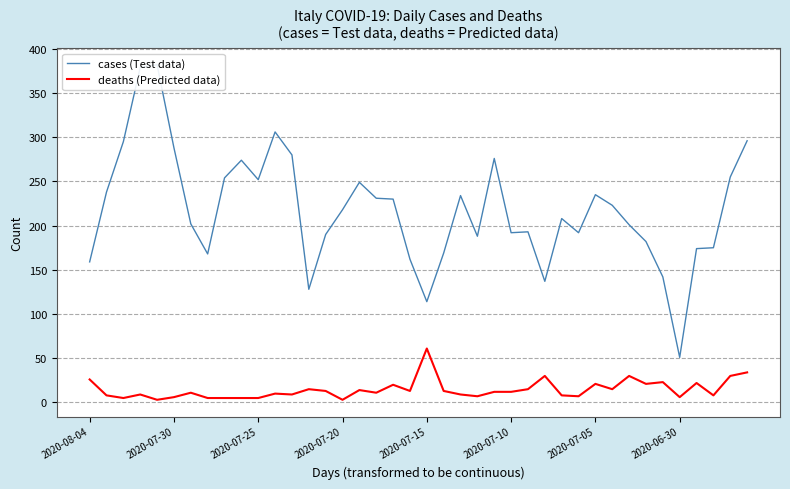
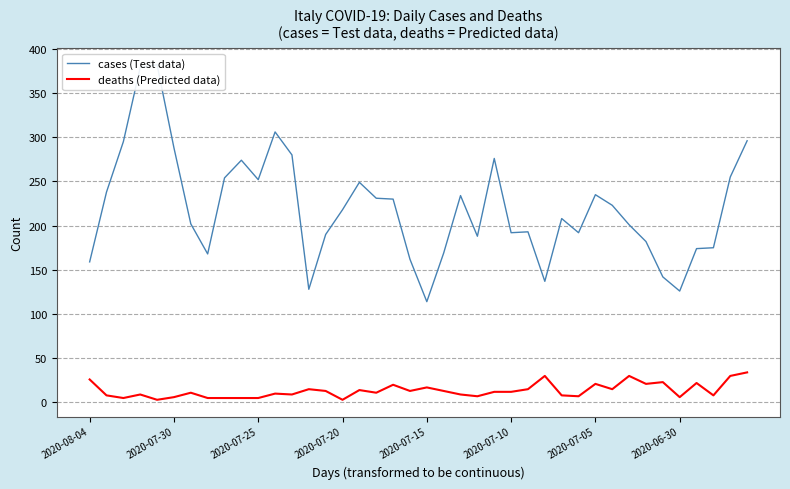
deaths (Predicted data), 2020-07-15: 60 -> 20
cases (Test data), 2020-06-30: 50 -> 130
